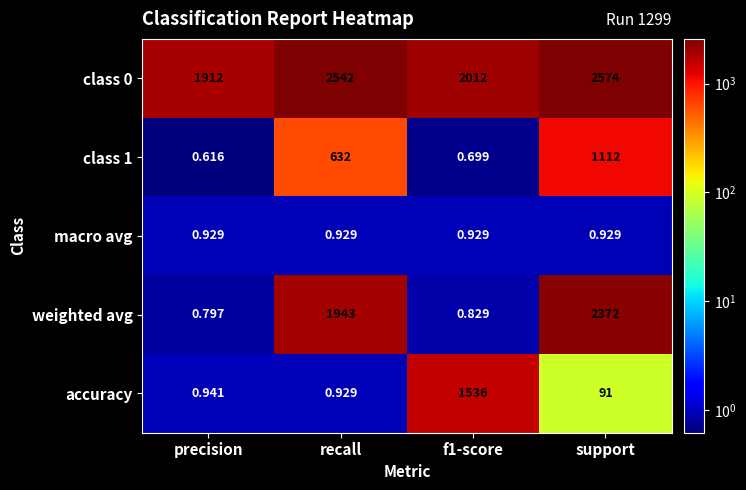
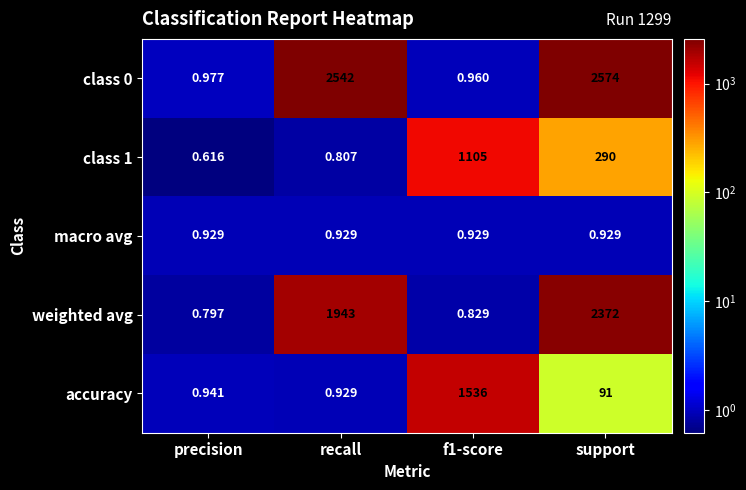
class 0, precision: 1912 -> 0.977
class 0, f1-score: 2012 -> 0.960
class 1, recall: 632 -> 0.807
class 1, f1-score: 0.699 -> 1105
class 1, support: 1112 -> 290
